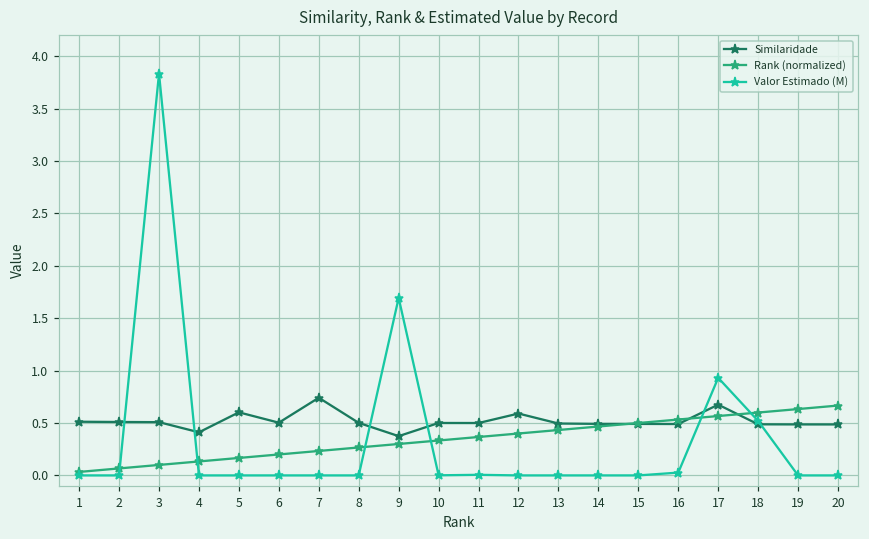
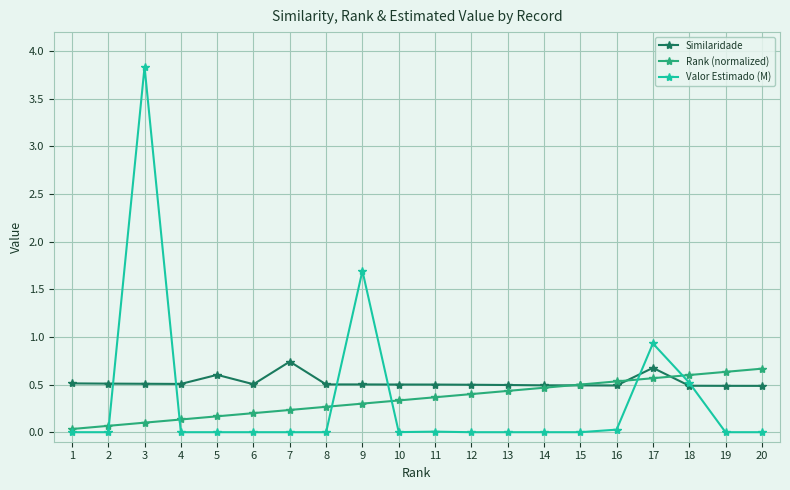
Similaridade, 4: 0.4 -> 0.5
Similaridade, 9: 0.4 -> 0.5
Similaridade, 12: 0.6 -> 0.5
